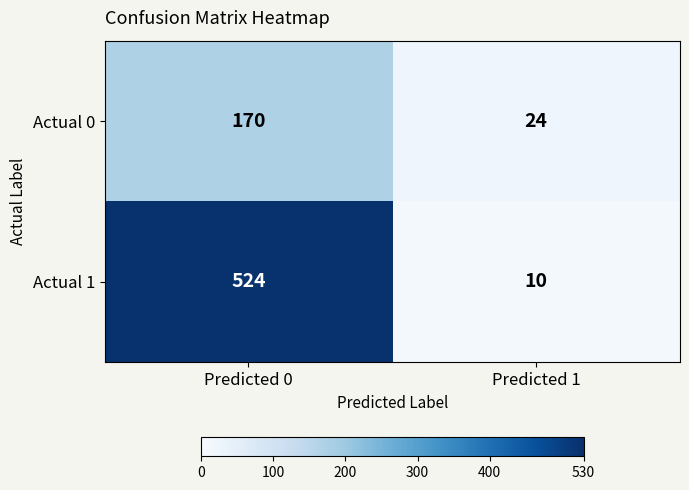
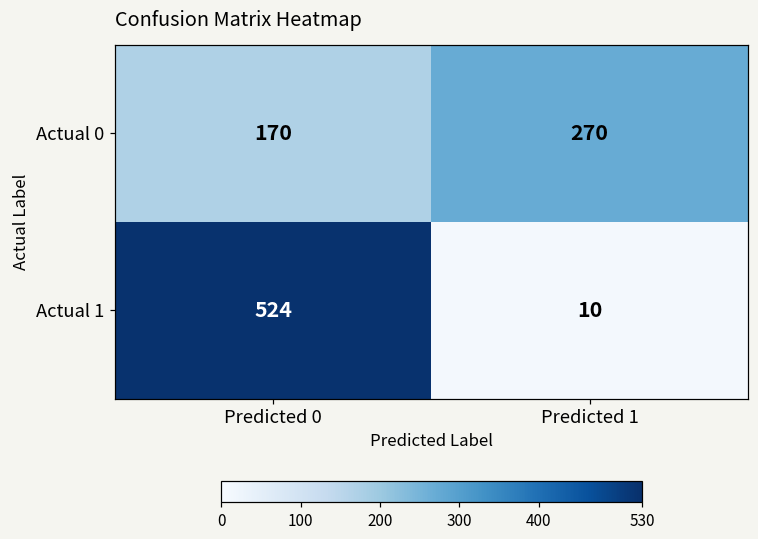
Actual 0, Predicted 1: 24 -> 270
